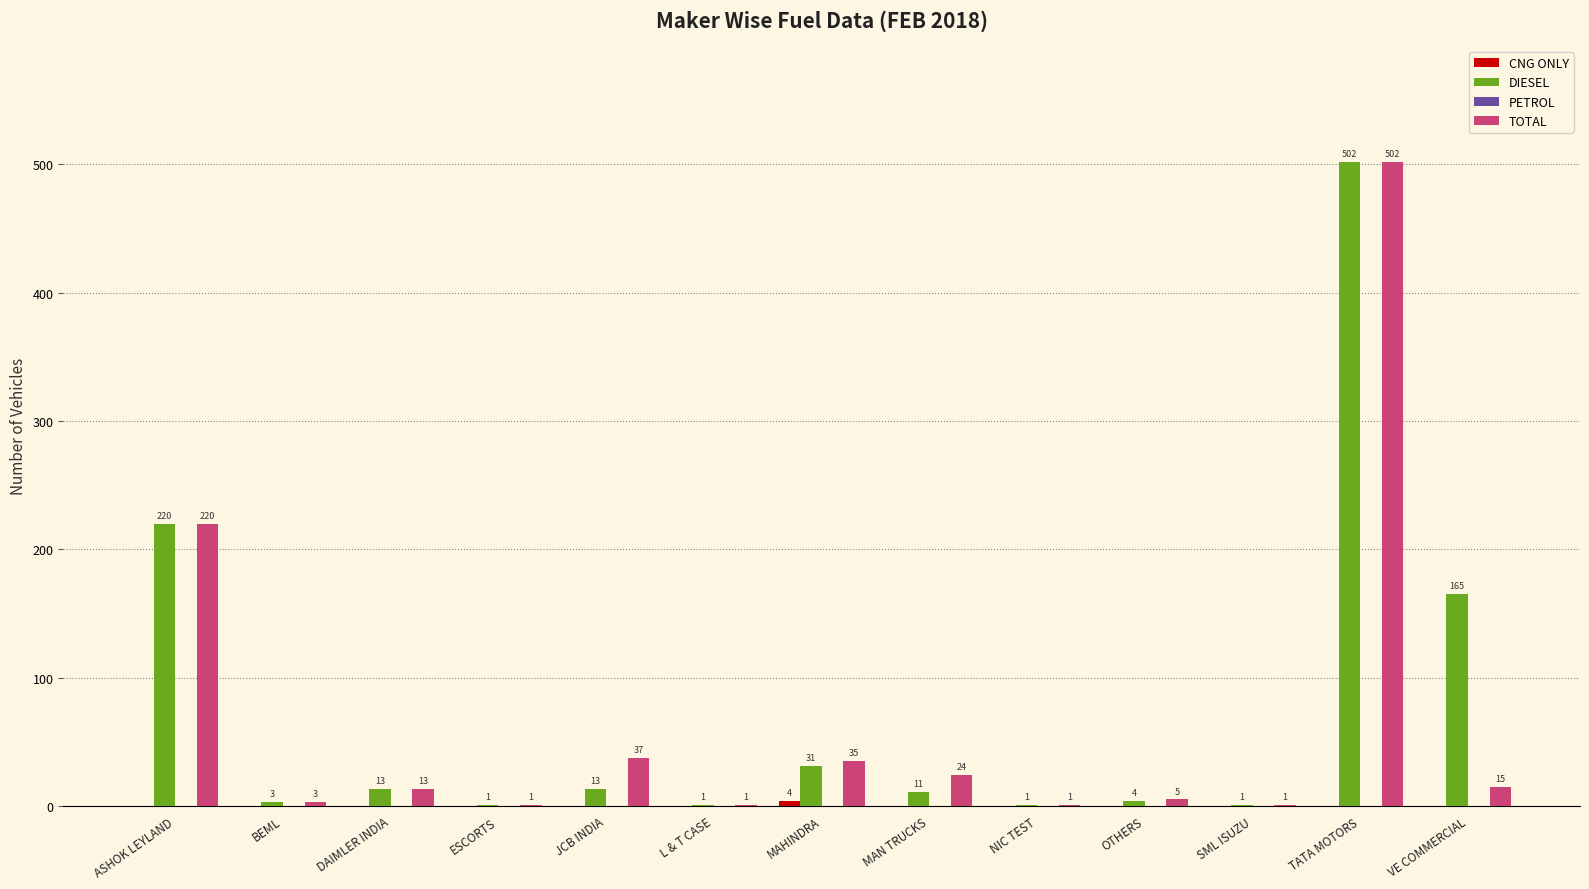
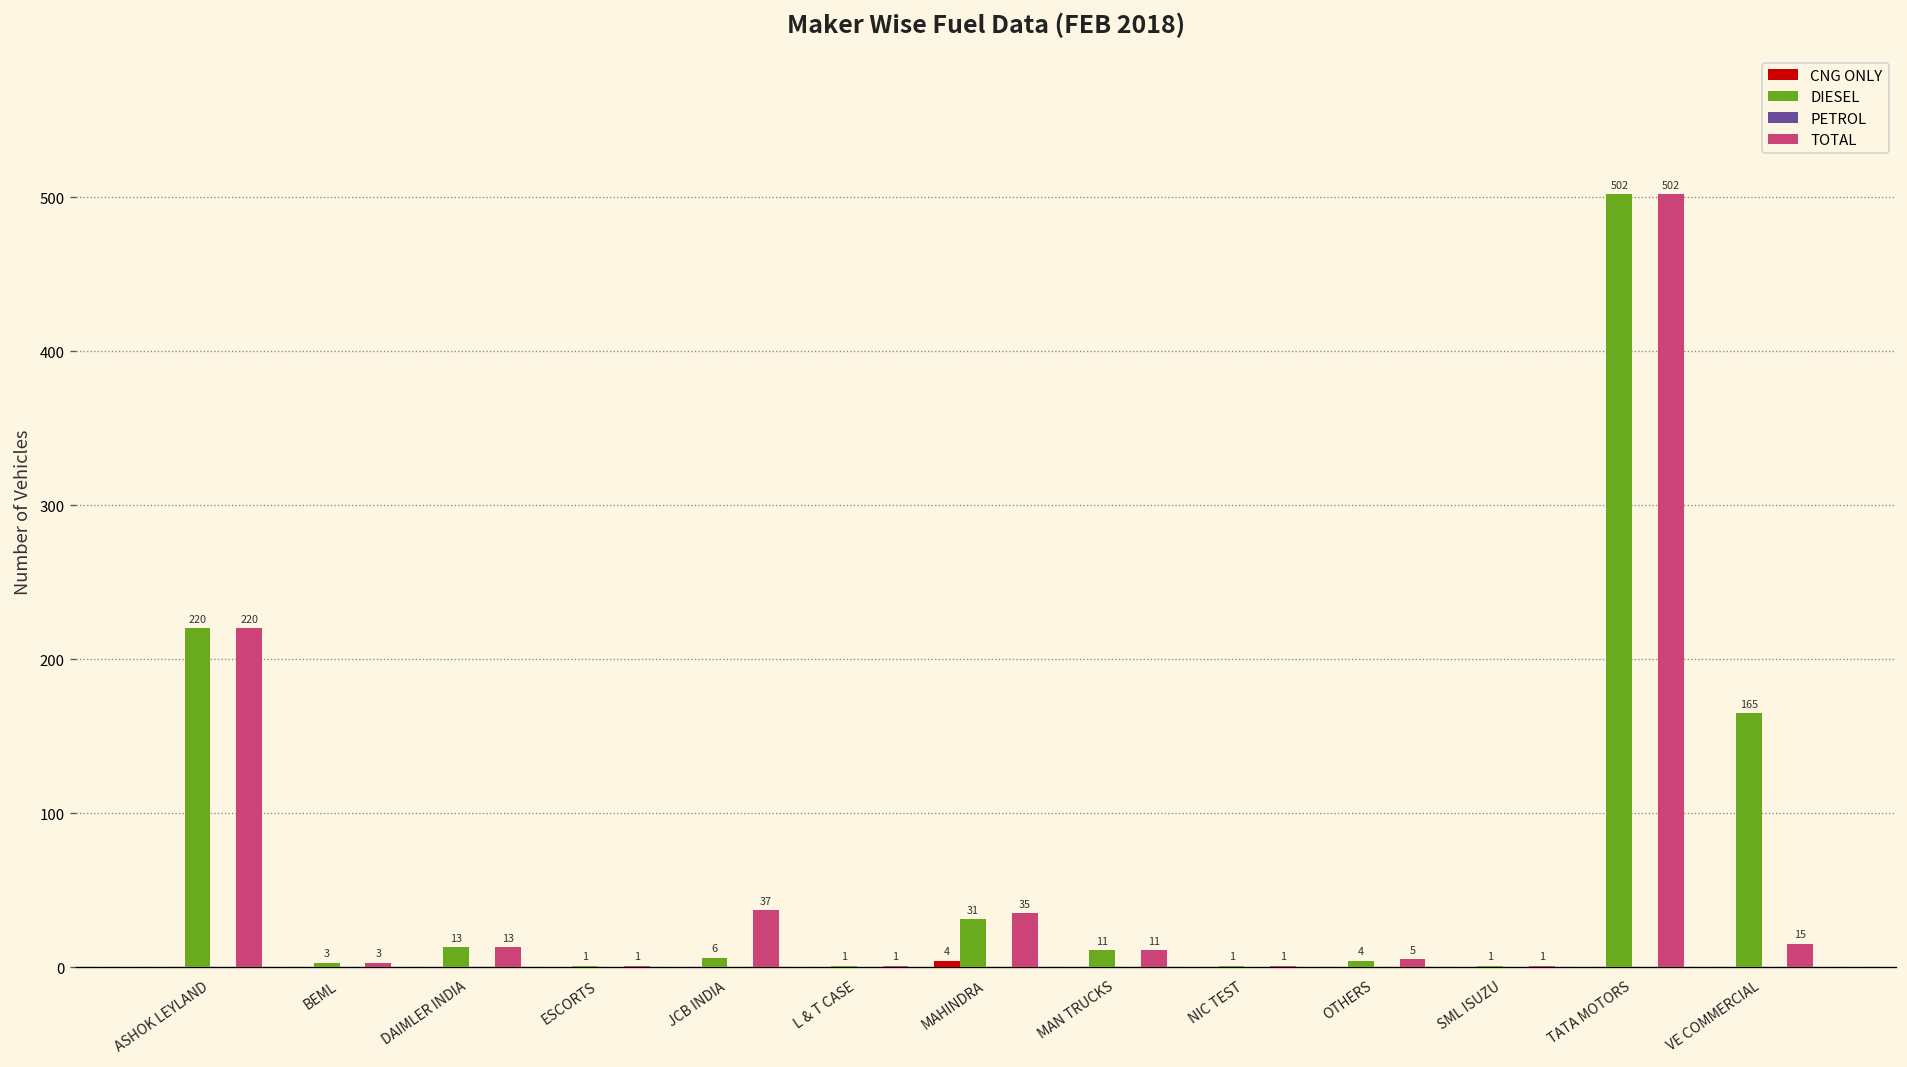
DIESEL, JCB INDIA: 13 -> 6
TOTAL, MAN TRUCKS: 24 -> 11
